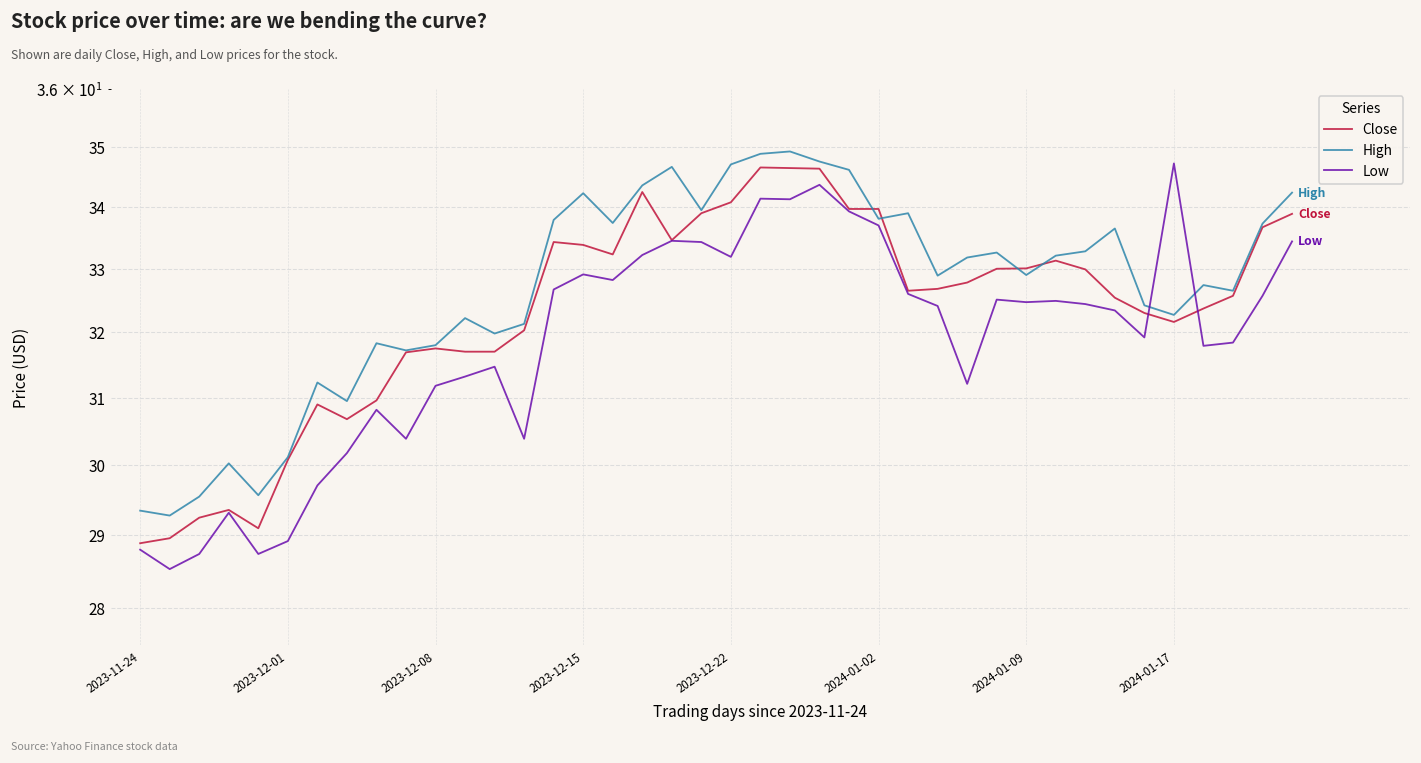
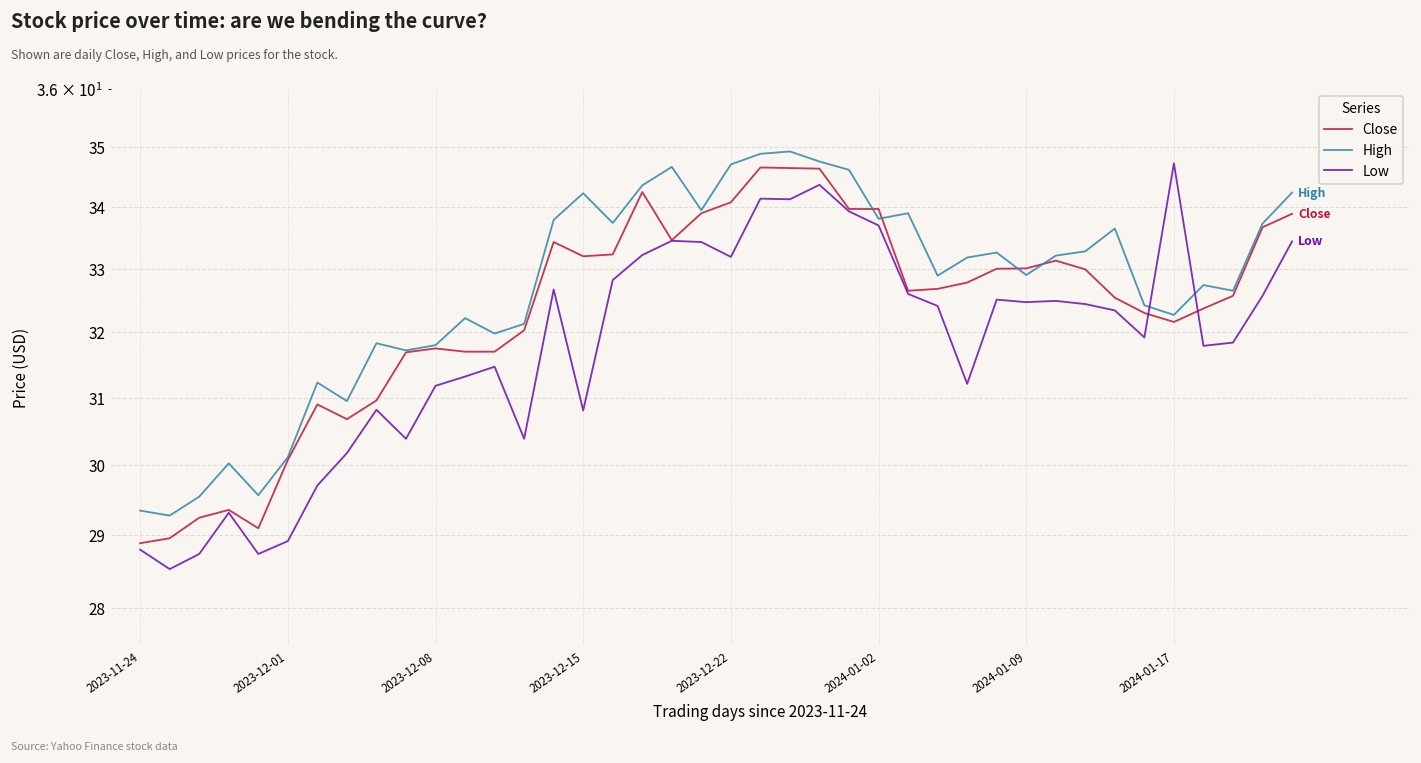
Close, 2023-12-15: 33.4 -> 33.2
Low, 2023-12-15: 32.9 -> 30.8
